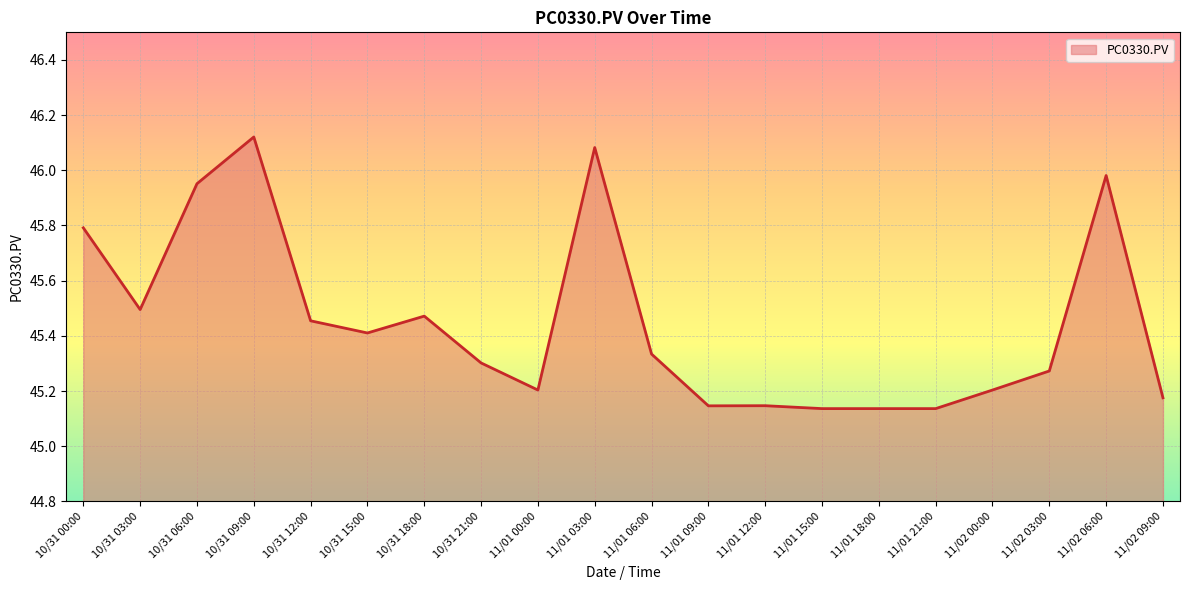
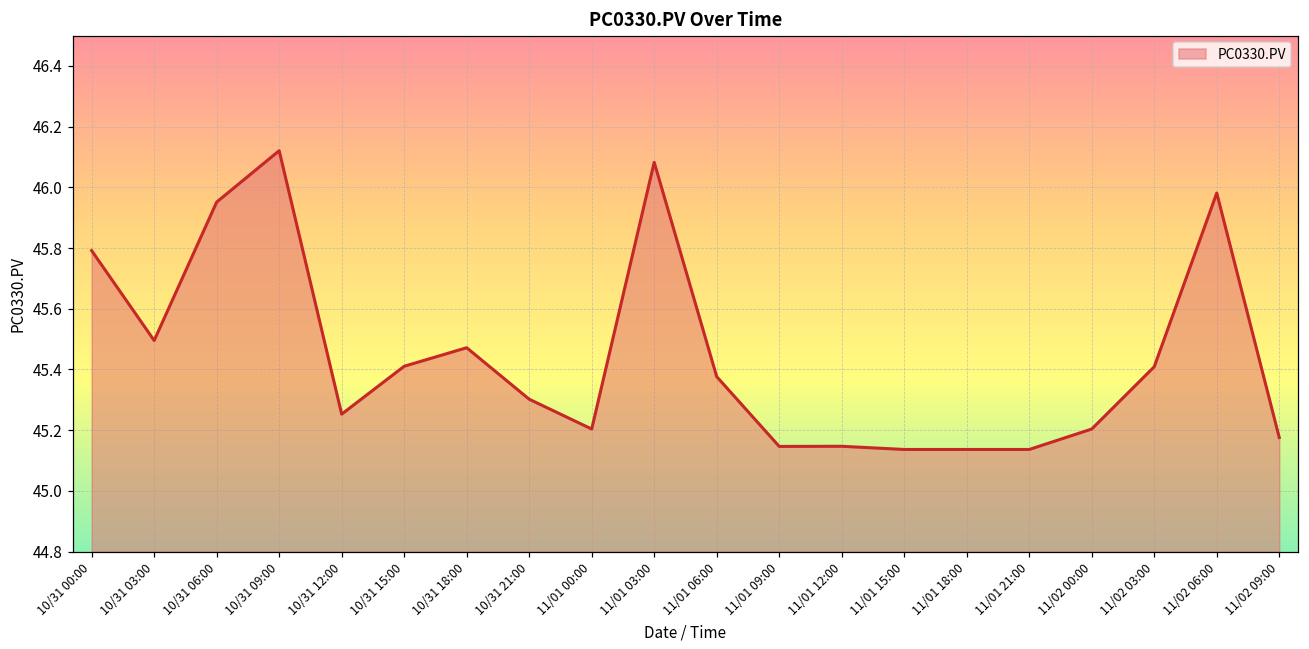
10/31 12:00: 45.45 -> 45.25
11/01 06:00: 45.33 -> 45.38
11/02 03:00: 45.27 -> 45.41
